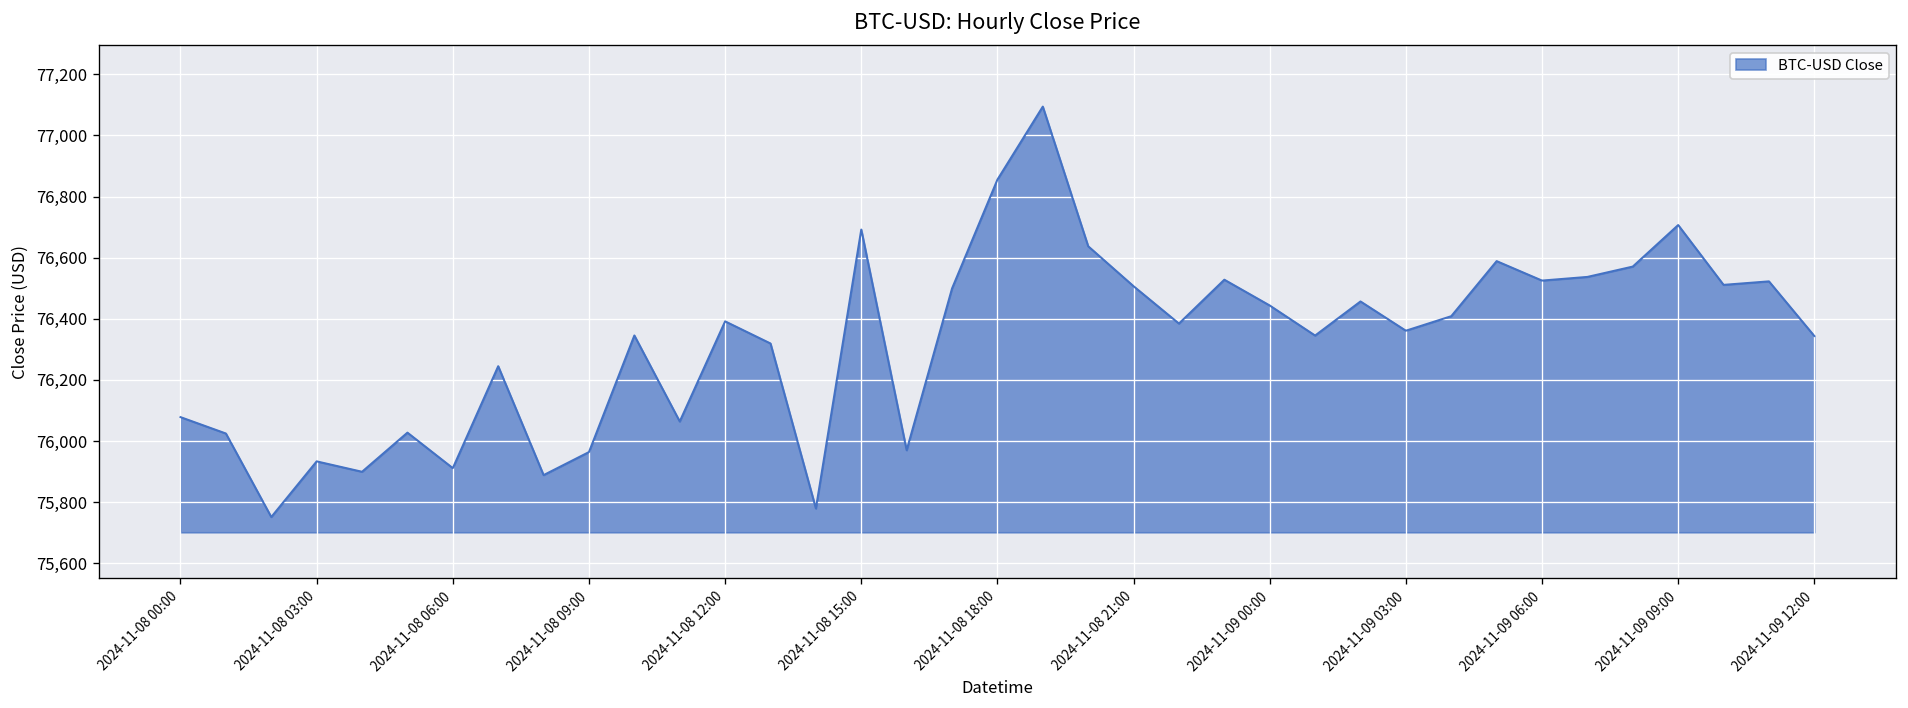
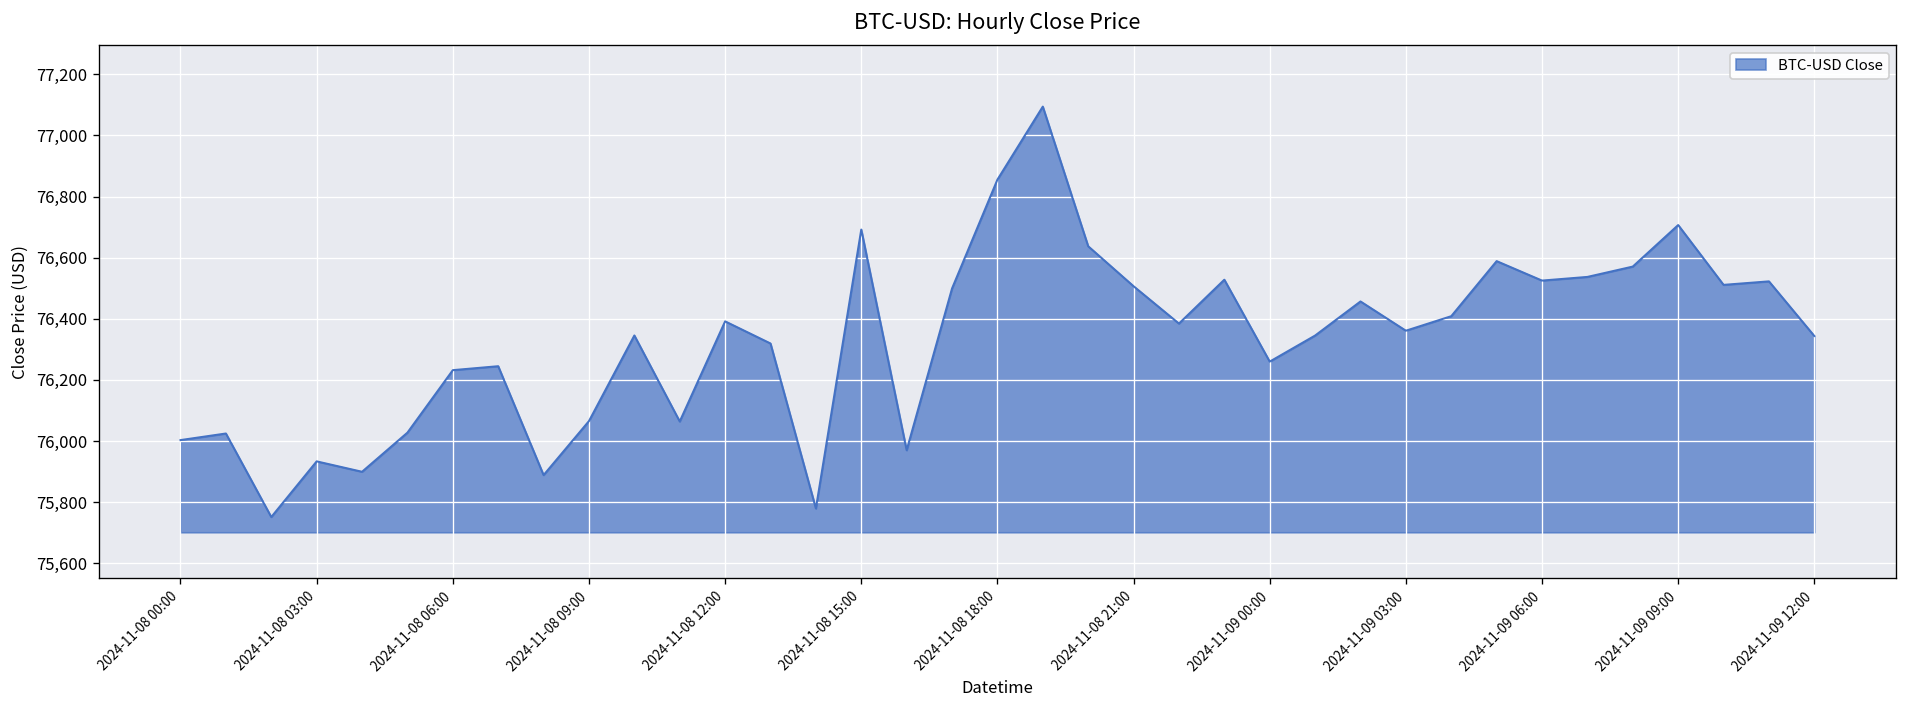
2024-11-08 00:00: 76,080 -> 76,000
2024-11-08 06:00: 75,910 -> 76,230
2024-11-08 09:00: 75,960 -> 76,070
2024-11-09 00:00: 76,440 -> 76,260
